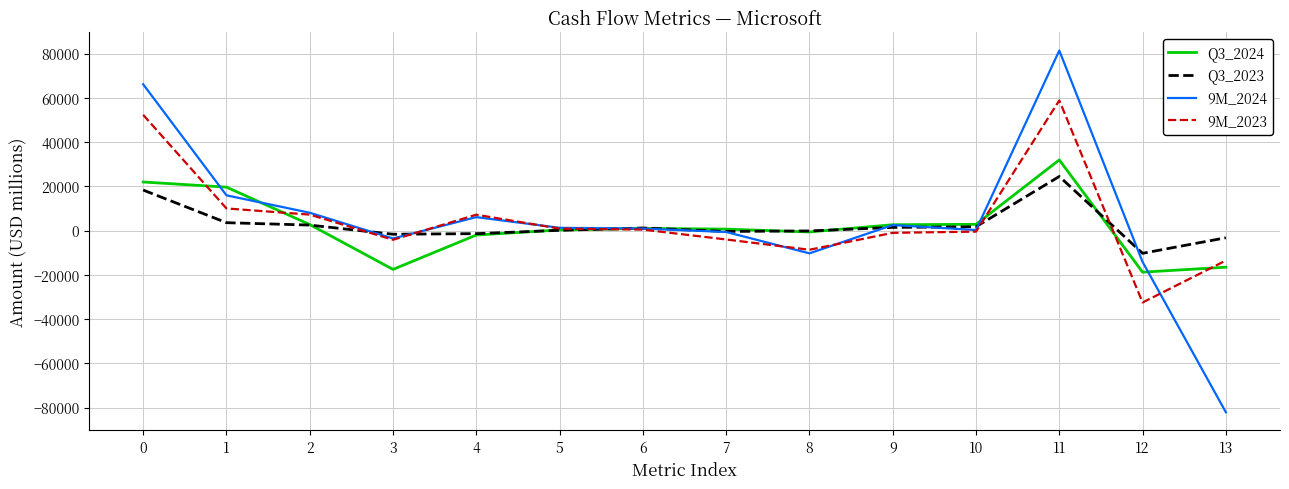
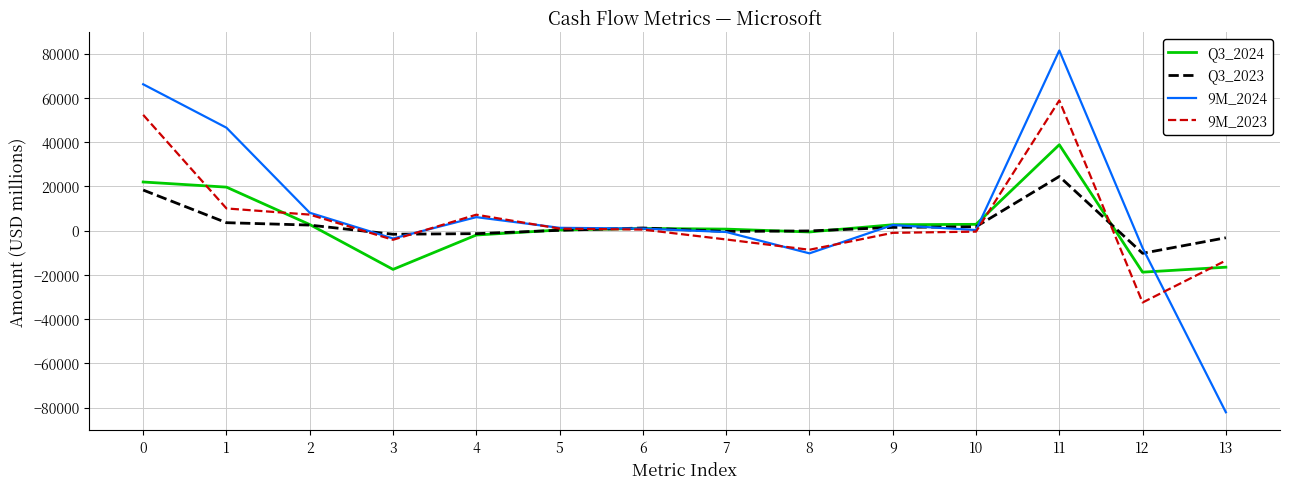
9M_2024, 1: 16000 -> 46000
Q3_2024, 11: 32000 -> 39000
9M_2024, 12: -14000 -> -8000
